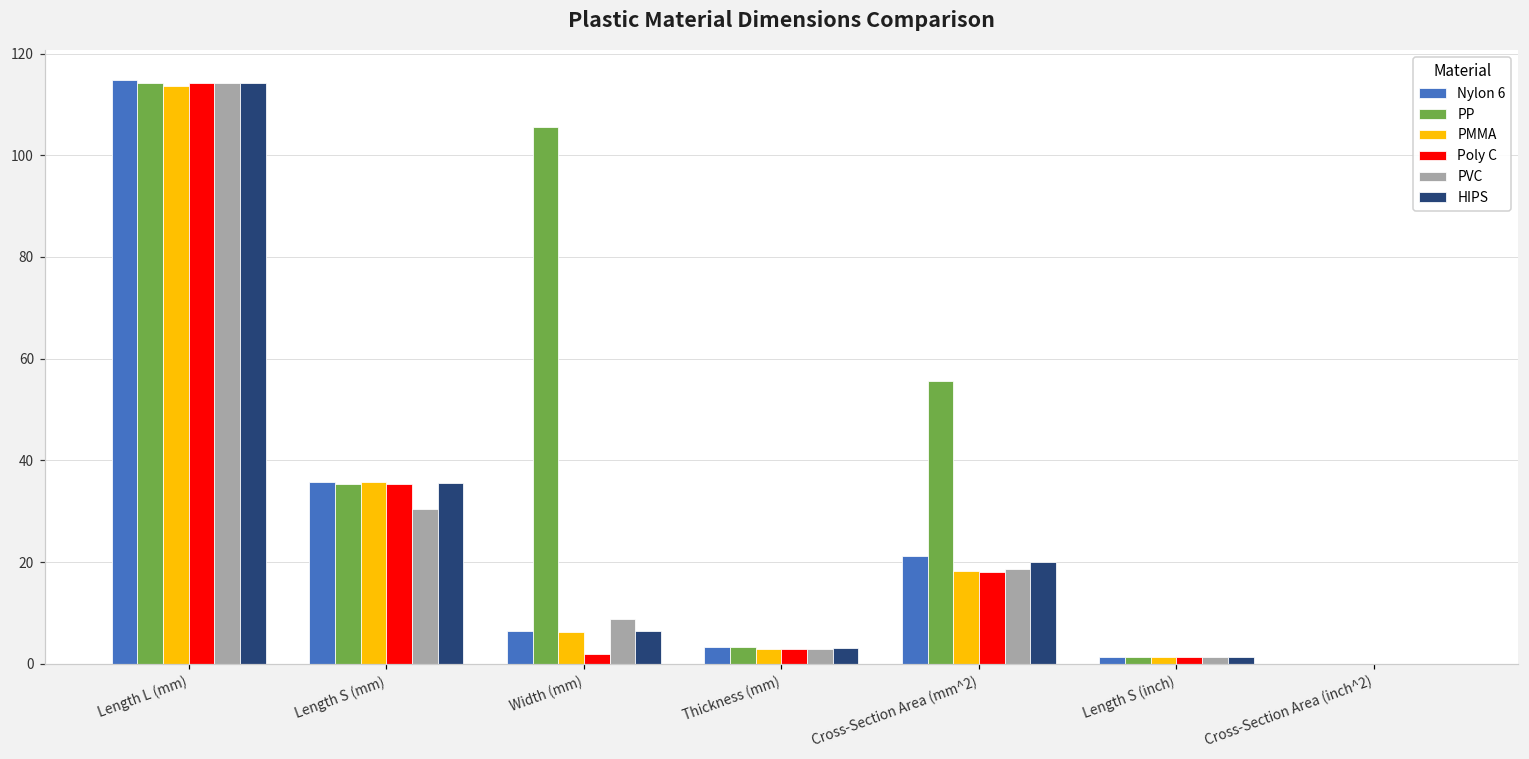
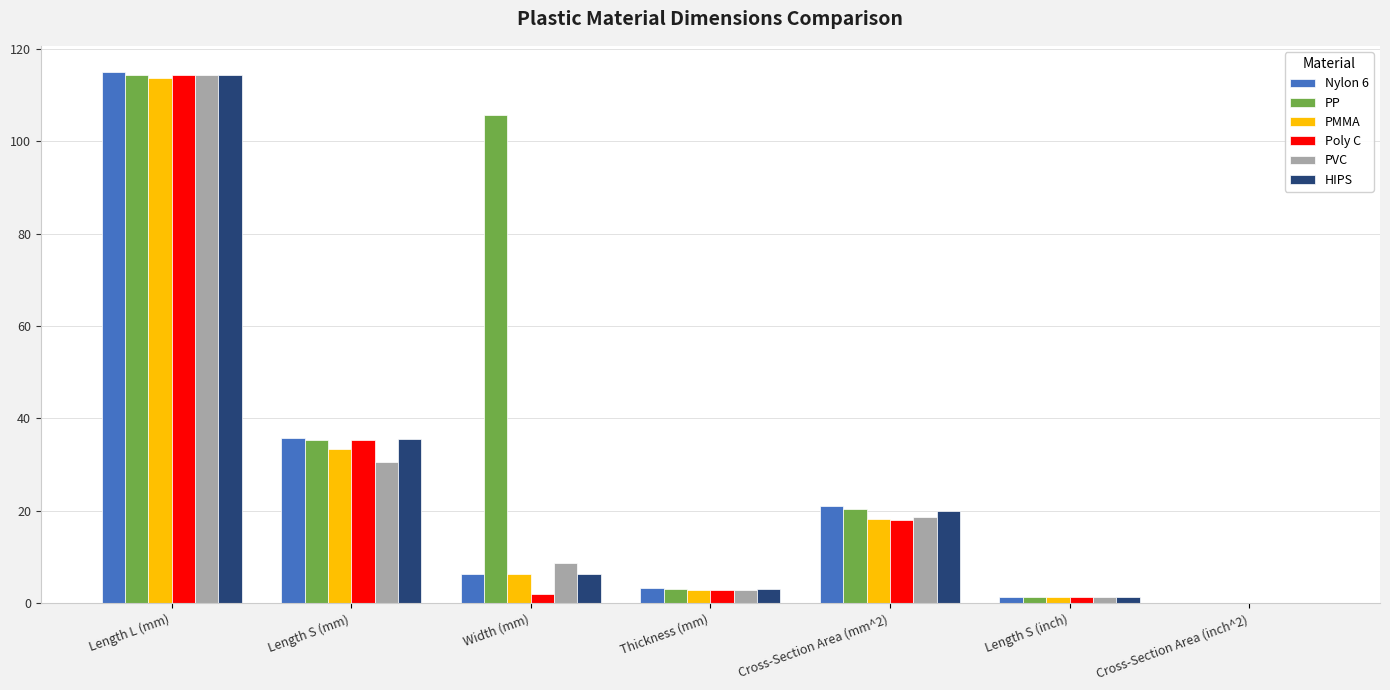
PMMA, Length S (mm): 36 -> 33
PP, Cross-Section Area (mm^2): 56 -> 20
